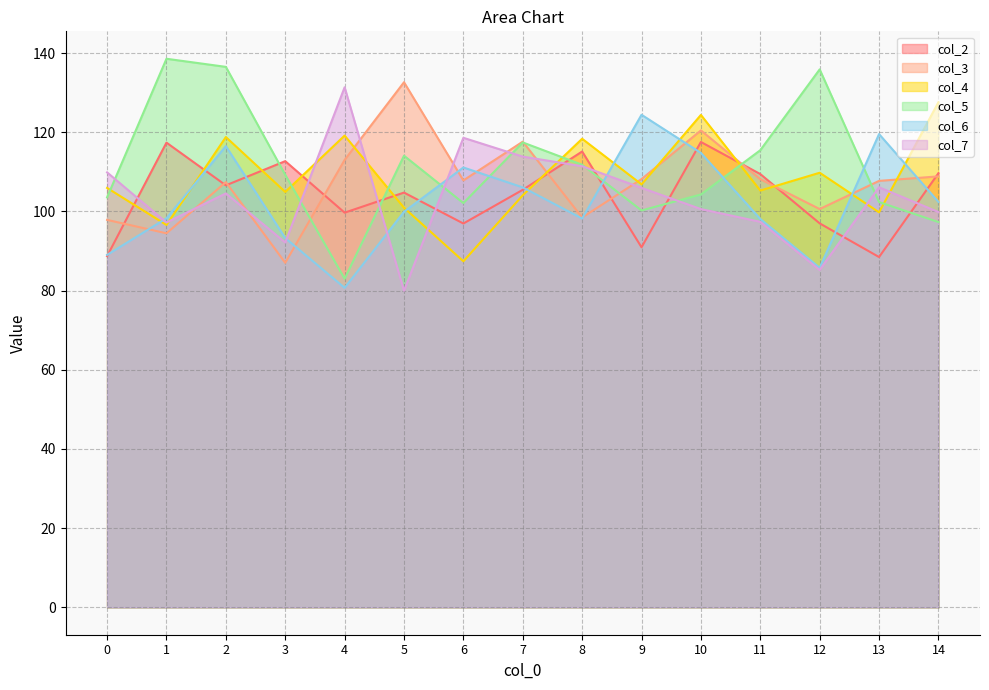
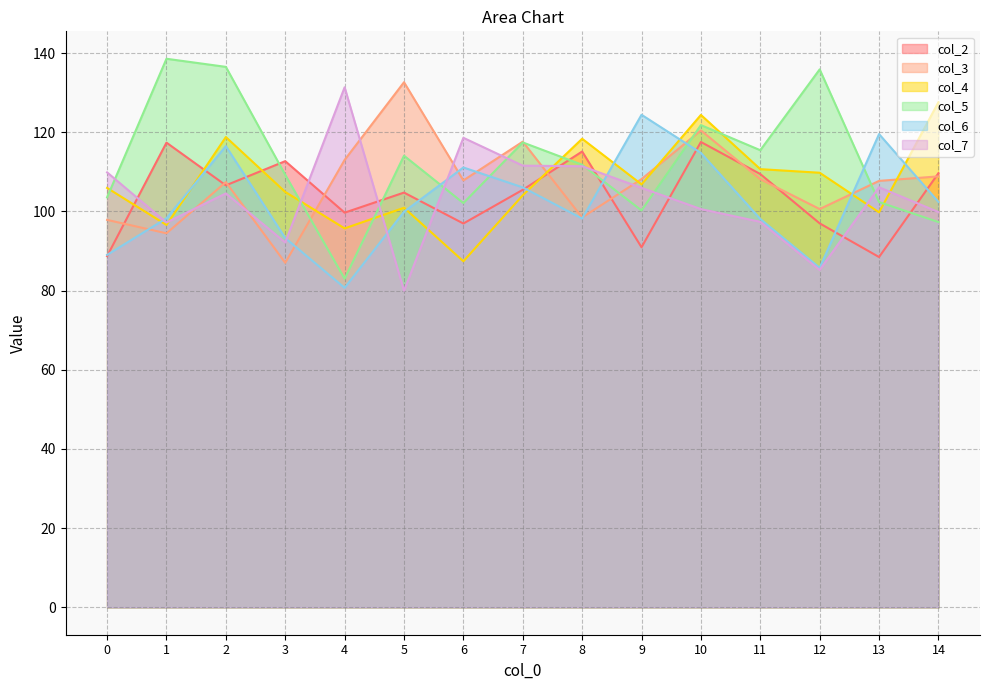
col_4, 4: 119 -> 96
col_7, 7: 114 -> 112
col_5, 10: 104 -> 122
col_4, 11: 105 -> 111
